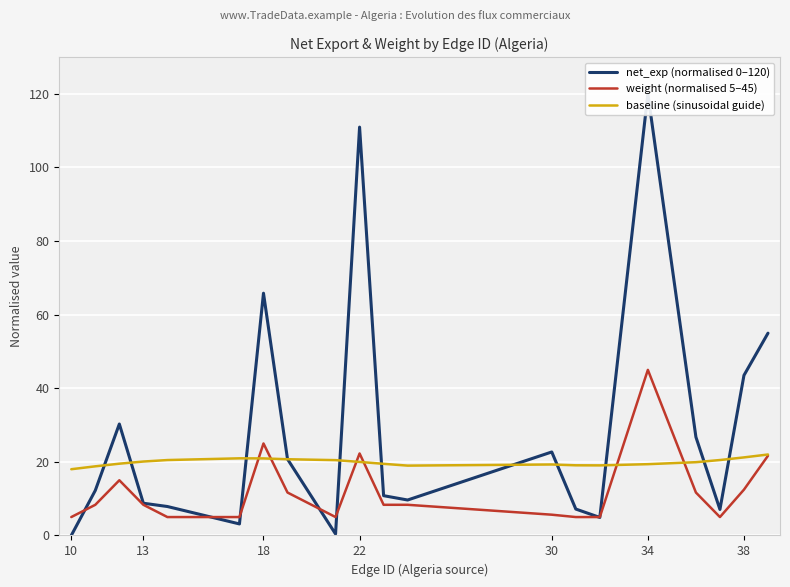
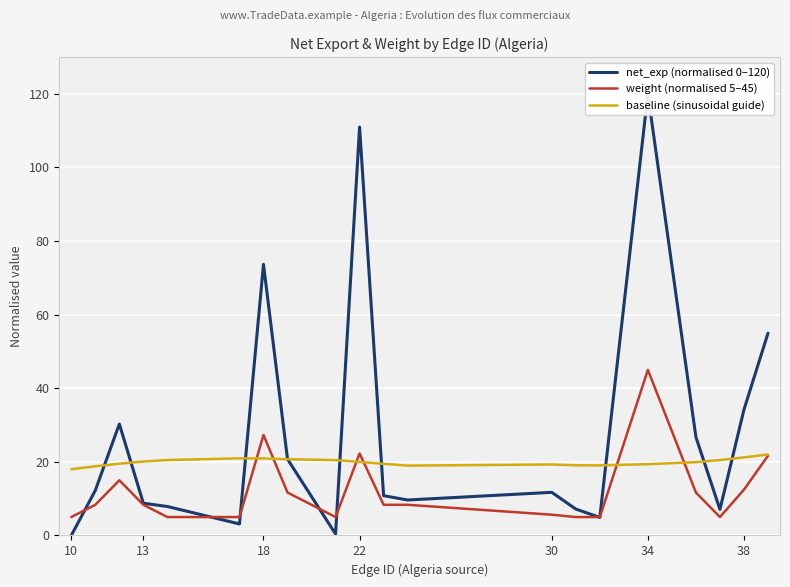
net_exp (normalised 0–120), 18: 66 -> 74
weight (normalised 5–45), 18: 25 -> 27
net_exp (normalised 0–120), 30: 23 -> 12
net_exp (normalised 0–120), 38: 44 -> 34
